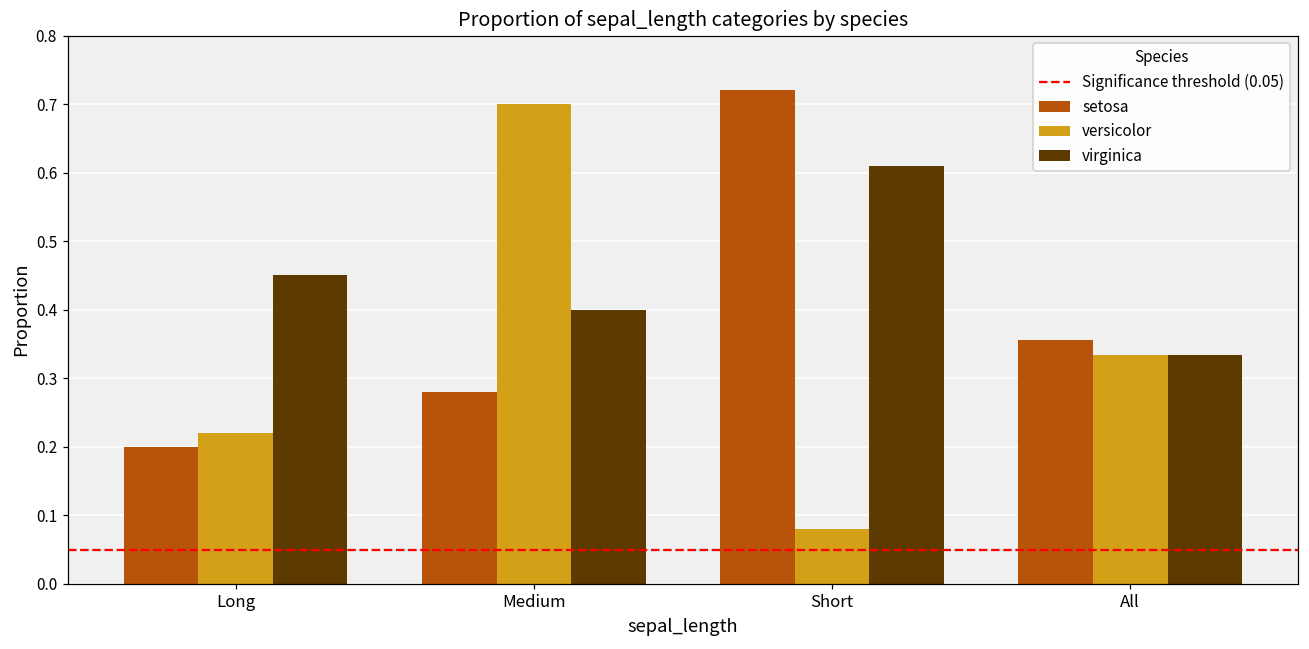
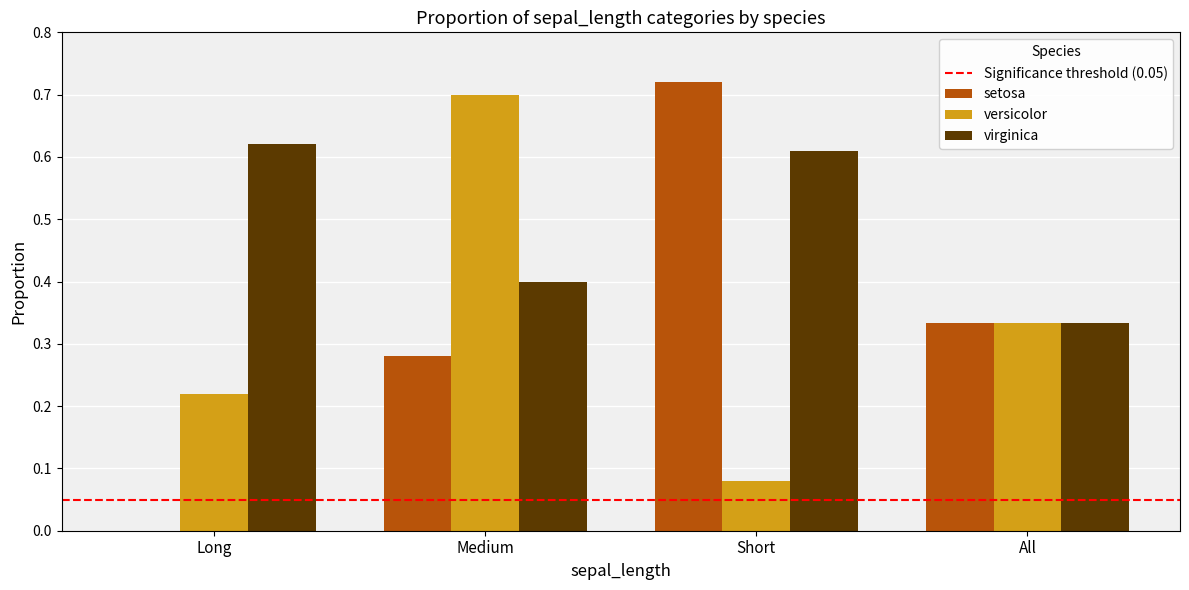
setosa, Long: 0.2 -> 0.0
virginica, Long: 0.45 -> 0.62
setosa, All: 0.36 -> 0.33
